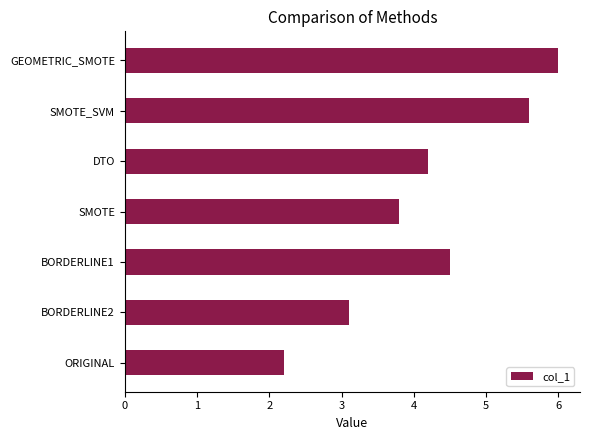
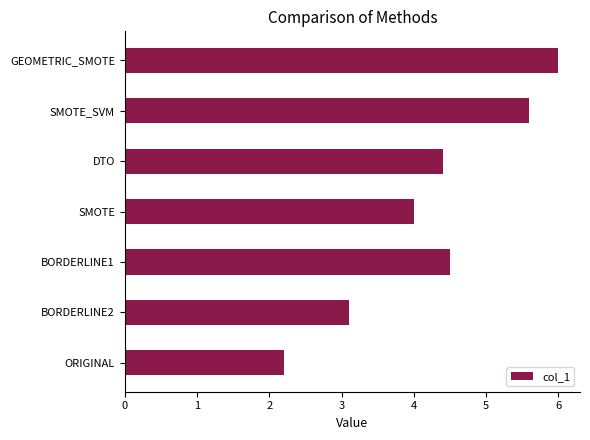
DTO: 4.2 -> 4.4
SMOTE: 3.8 -> 4.0
